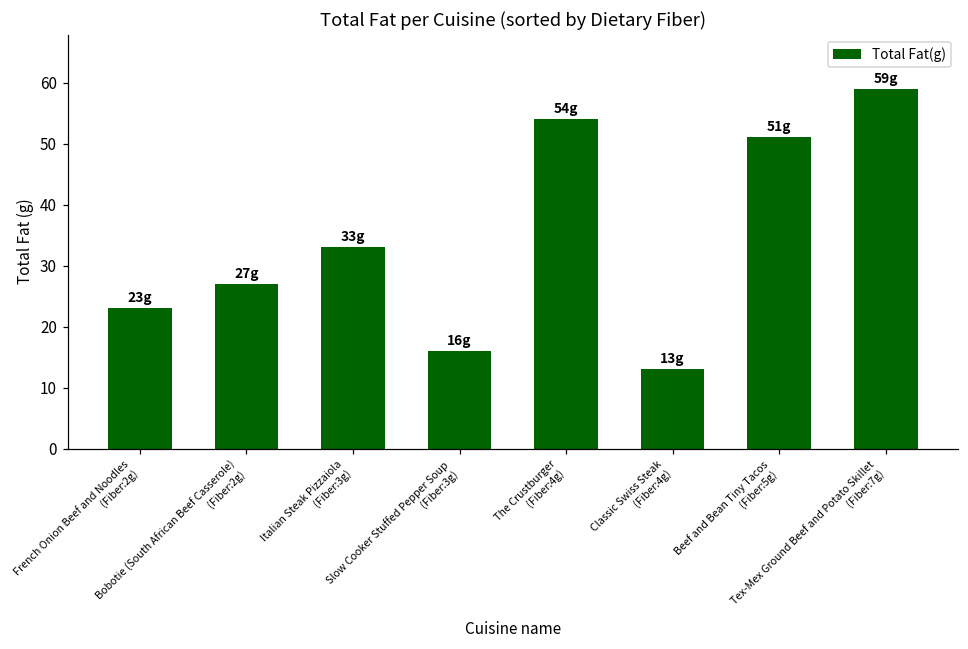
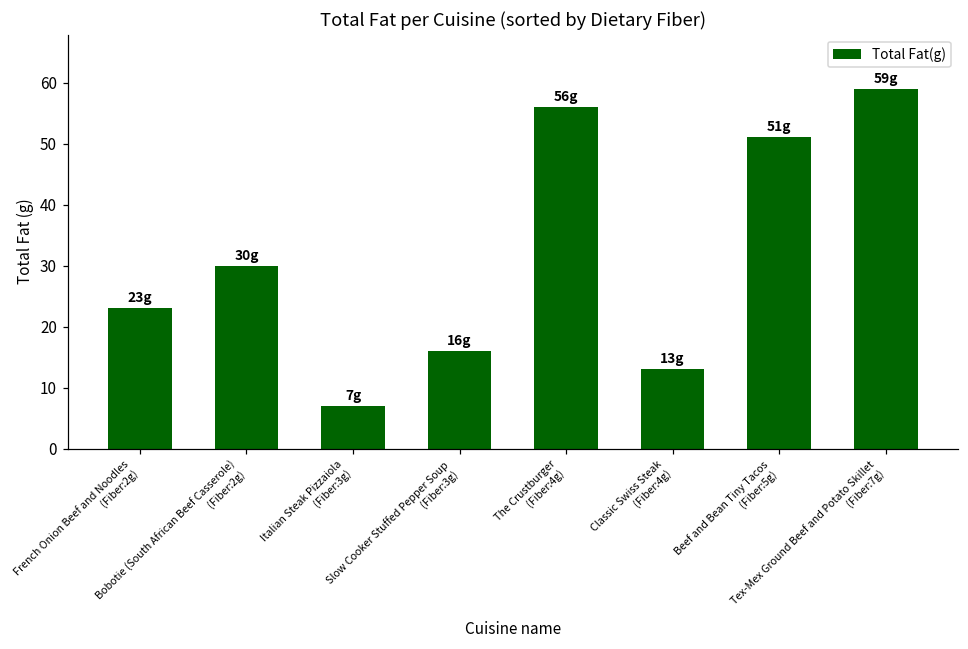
Bobotie (South African Beef Casserole) (Fiber:2g): 27g -> 30g
Italian Steak Pizzaiola (Fiber:3g): 33g -> 7g
The Crustburger (Fiber:4g): 54g -> 56g
